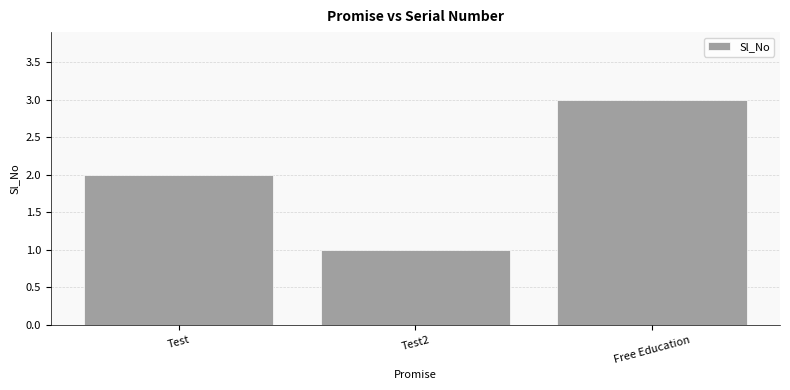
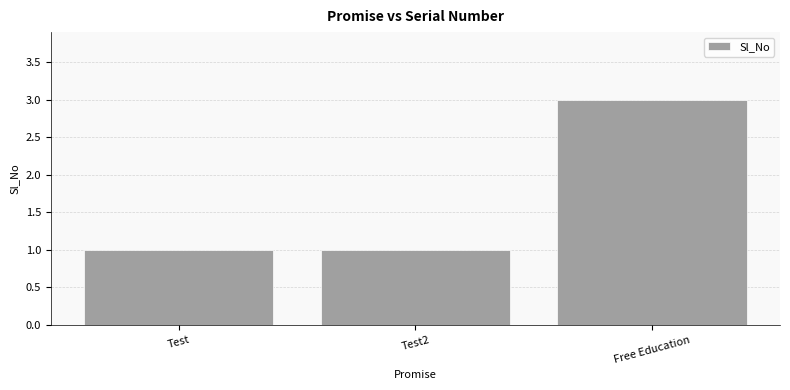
Test: 2 -> 1
